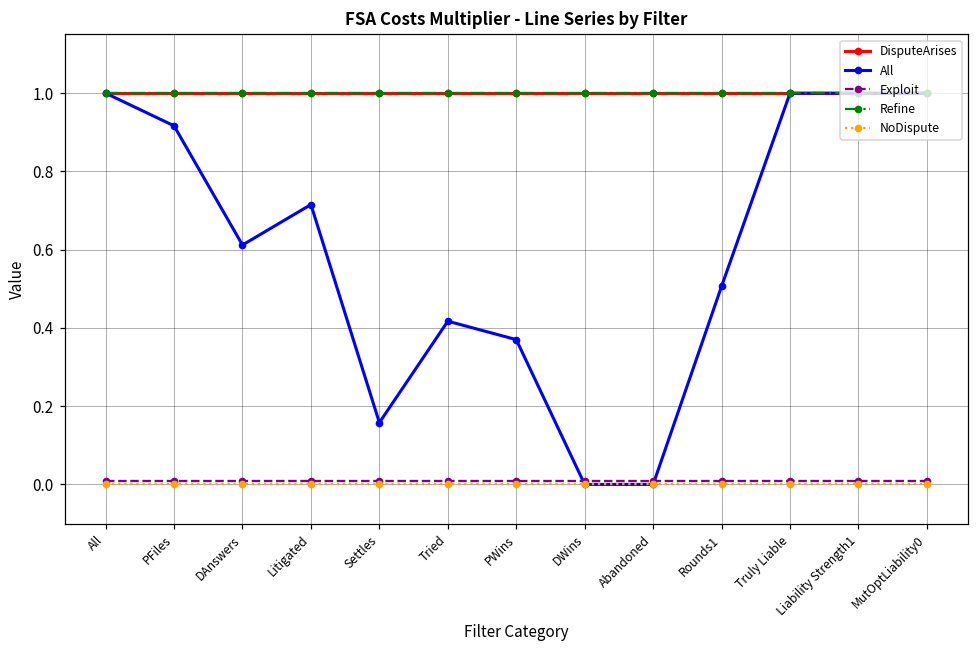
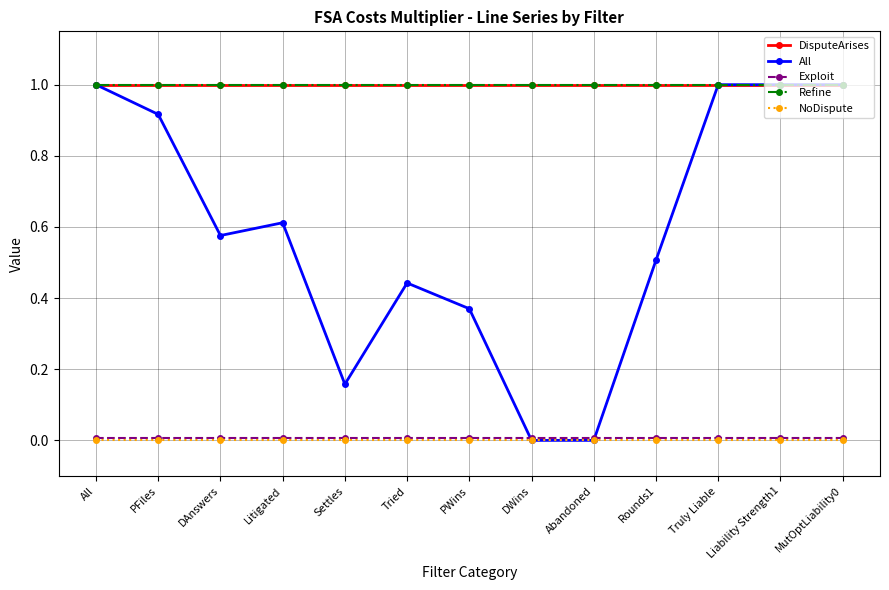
All, DAnswers: 0.61 -> 0.58
All, Litigated: 0.72 -> 0.61
All, Tried: 0.42 -> 0.44
